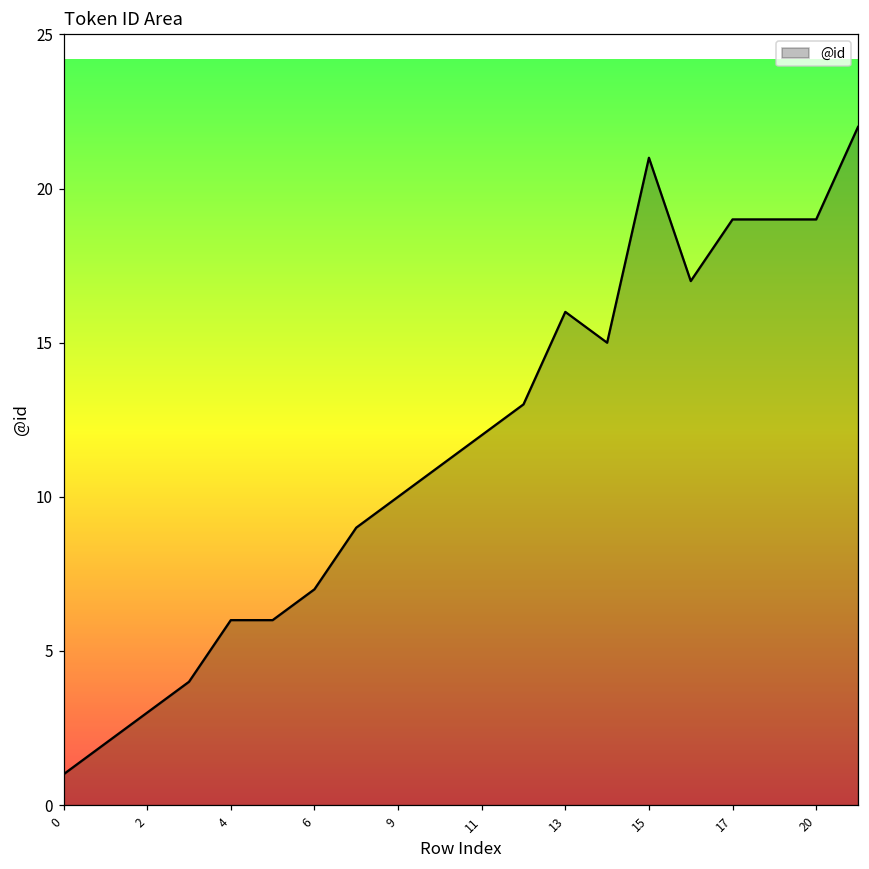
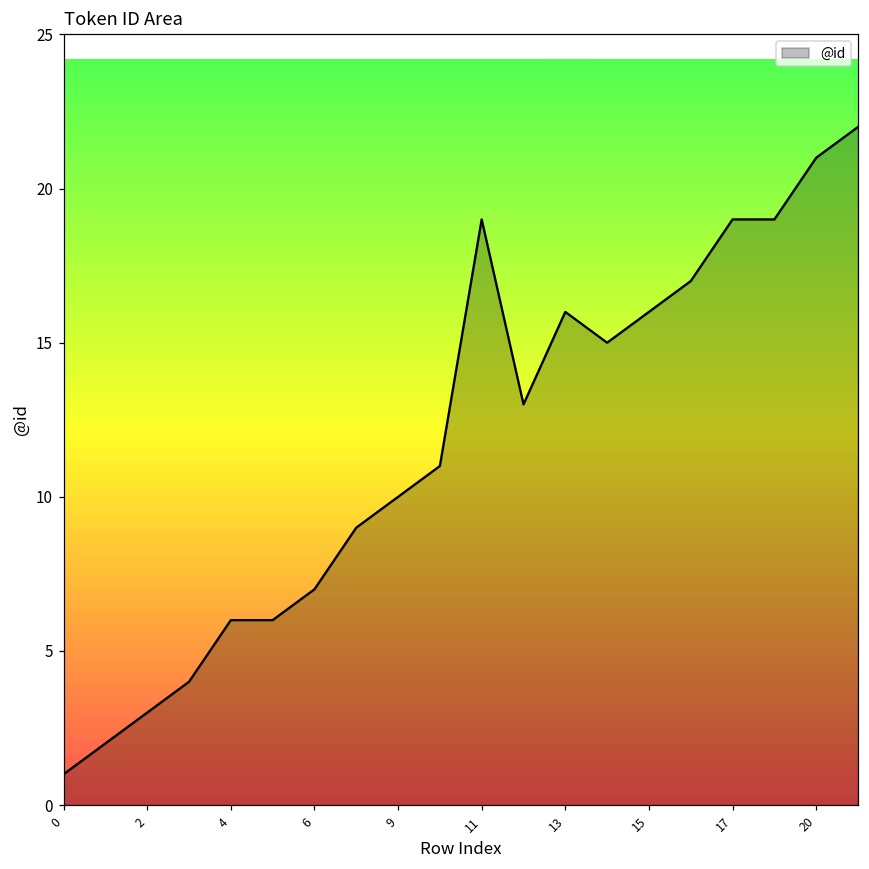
11: 12 -> 19
15: 21 -> 16
20: 19 -> 21
